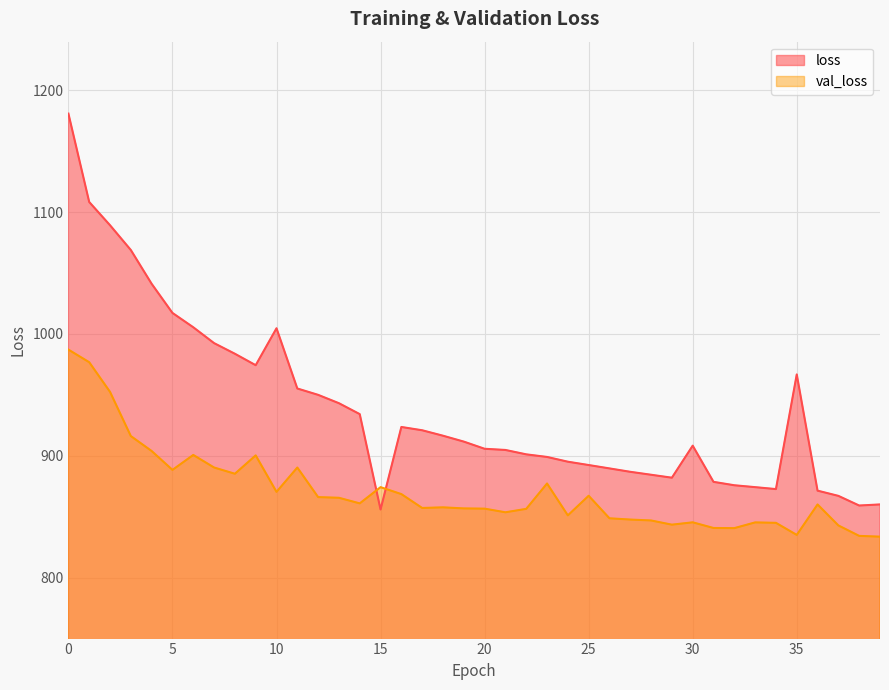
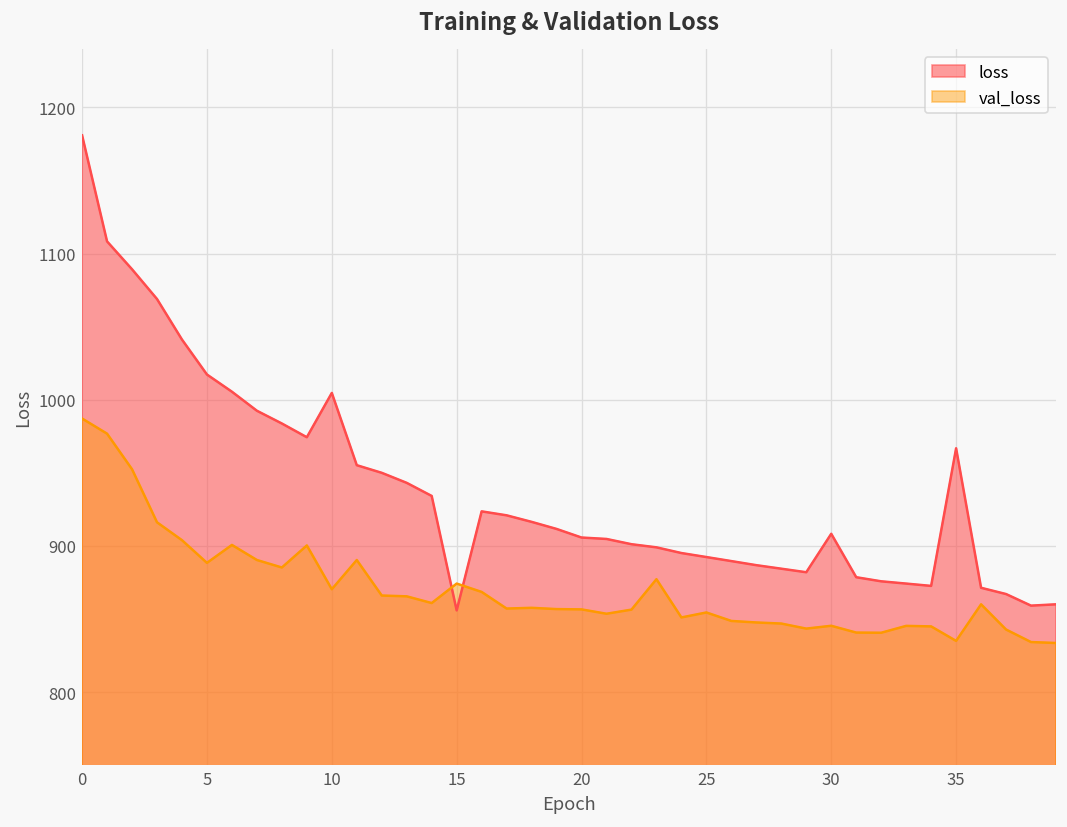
val_loss, 25: 867 -> 855
